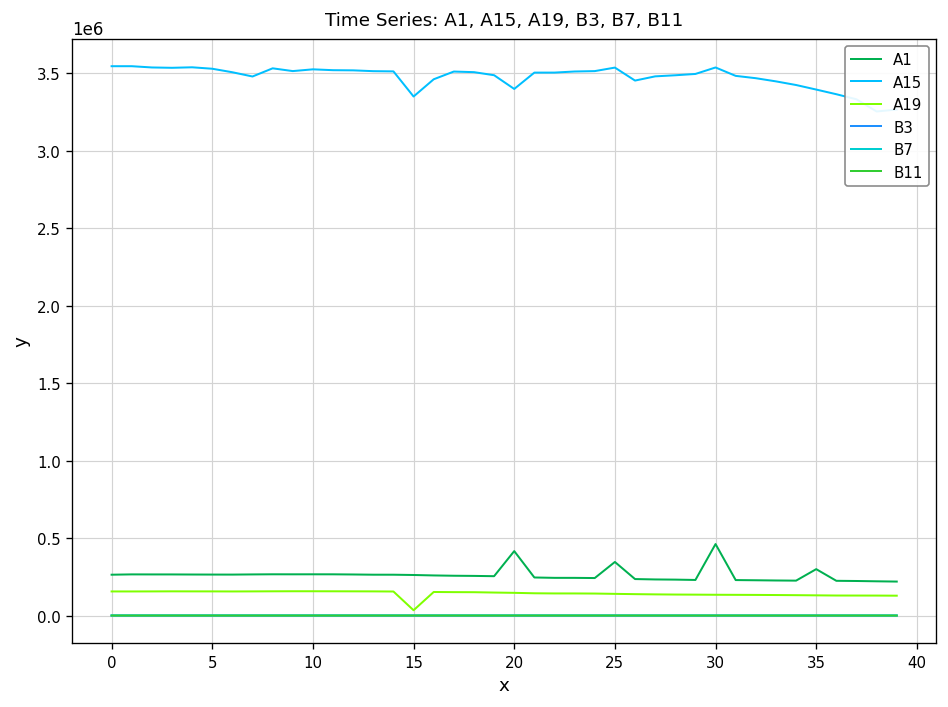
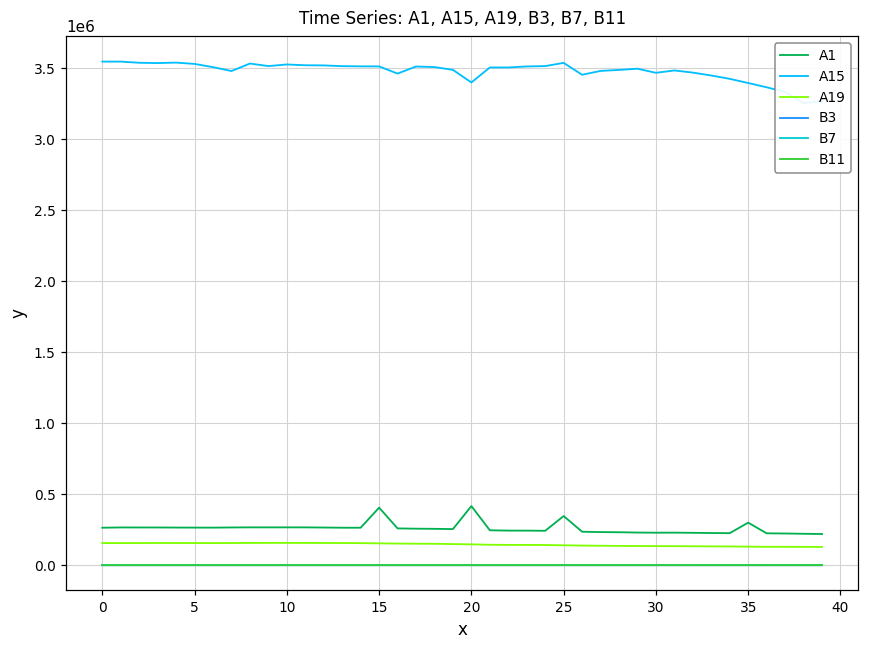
A1, 15: 260000 -> 410000
A15, 15: 3350000 -> 3510000
A19, 15: 40000 -> 150000
A1, 30: 460000 -> 230000
A15, 30: 3540000 -> 3470000
